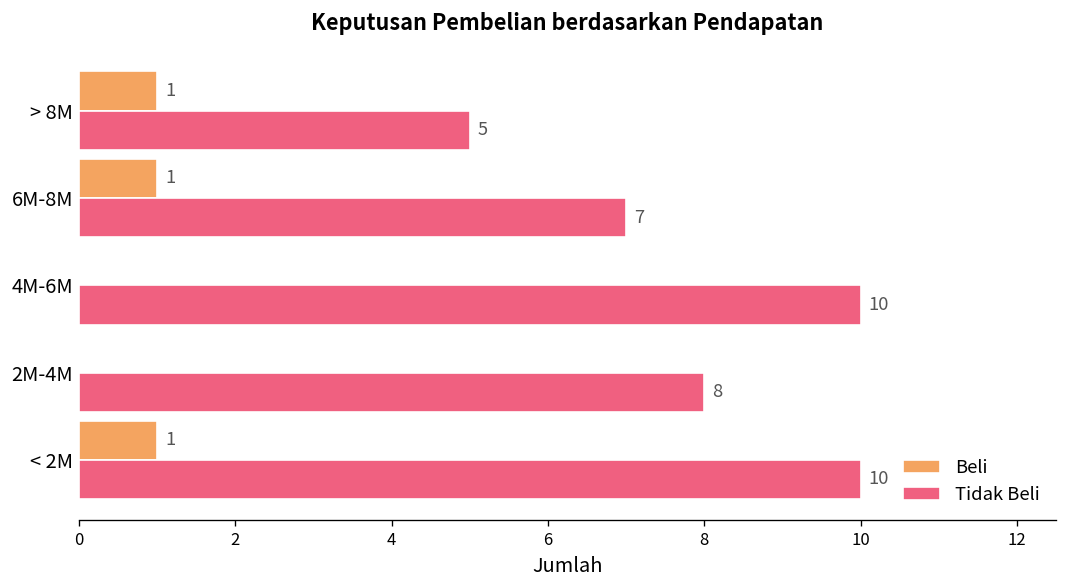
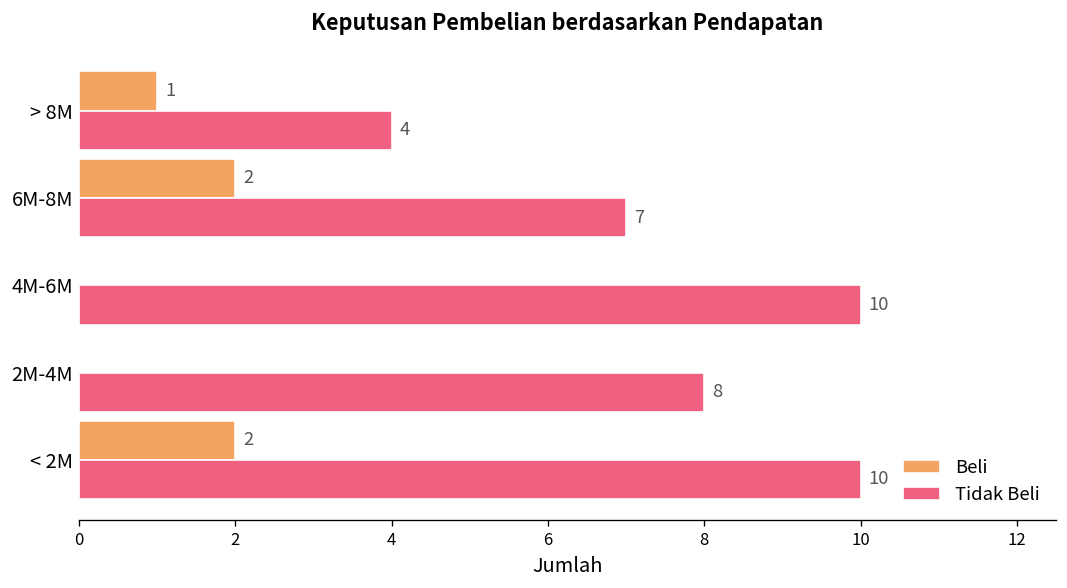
Tidak Beli, > 8M: 5 -> 4
Beli, 6M-8M: 1 -> 2
Beli, < 2M: 1 -> 2
